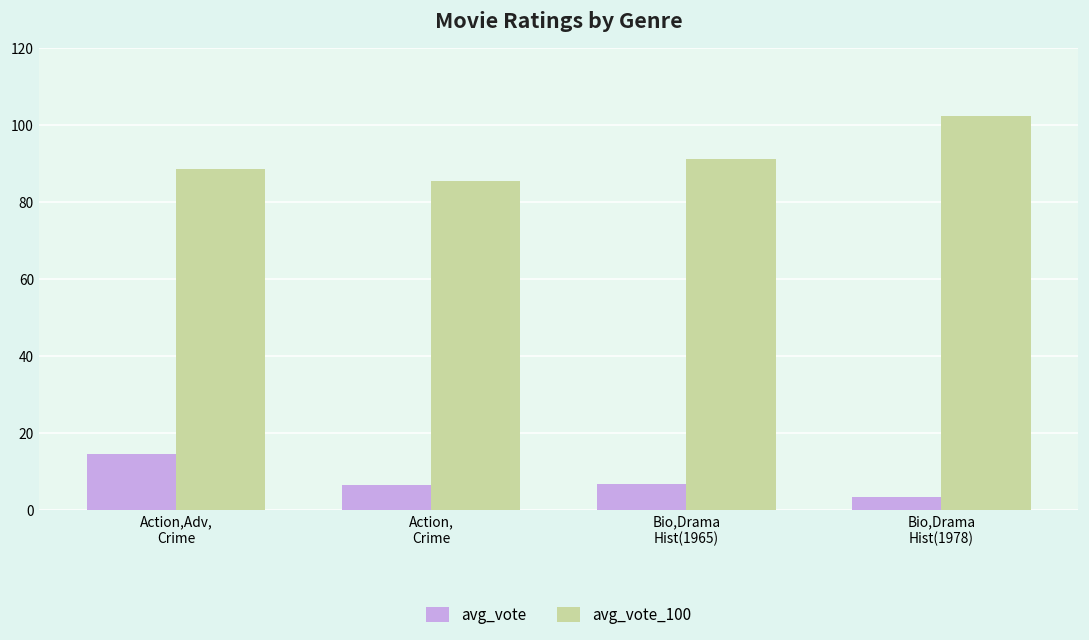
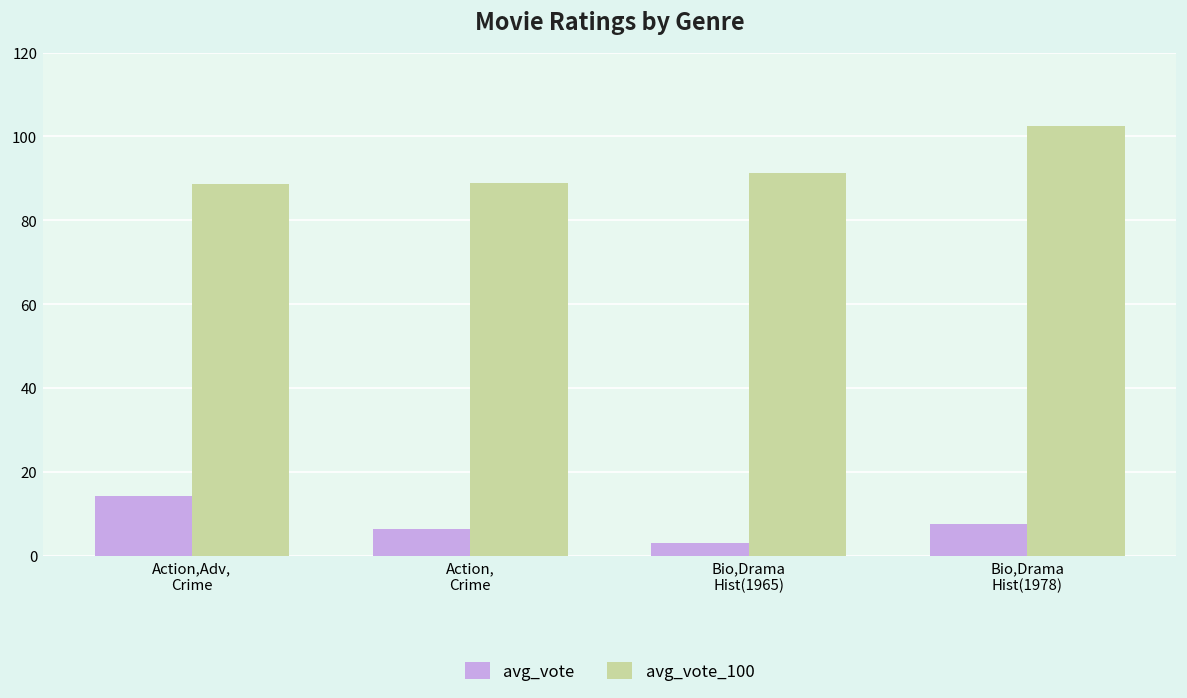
avg_vote_100, Action, Crime: 85 -> 89
avg_vote, Bio,Drama Hist(1965): 7 -> 3
avg_vote, Bio,Drama Hist(1978): 3 -> 8
